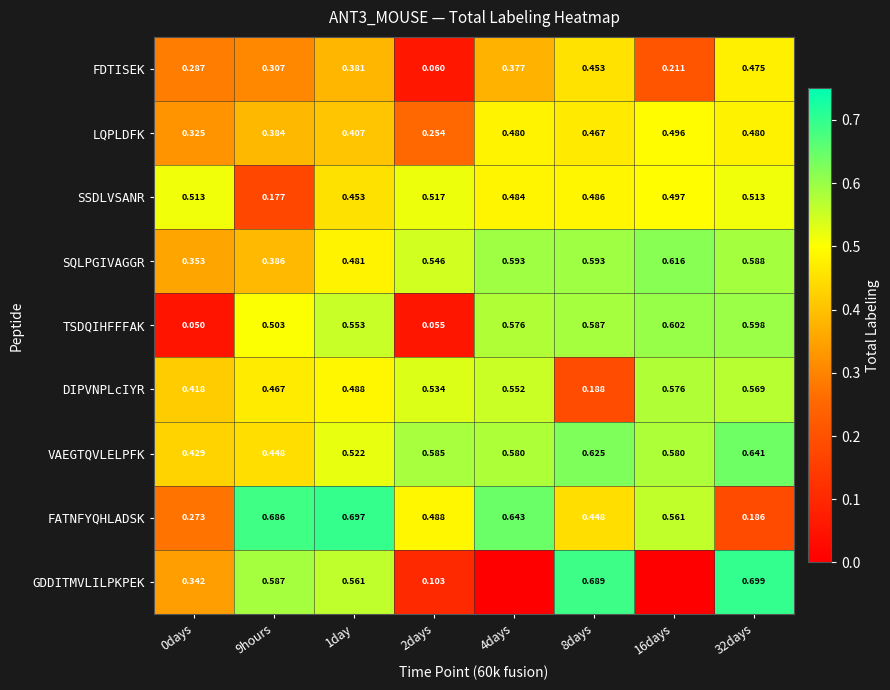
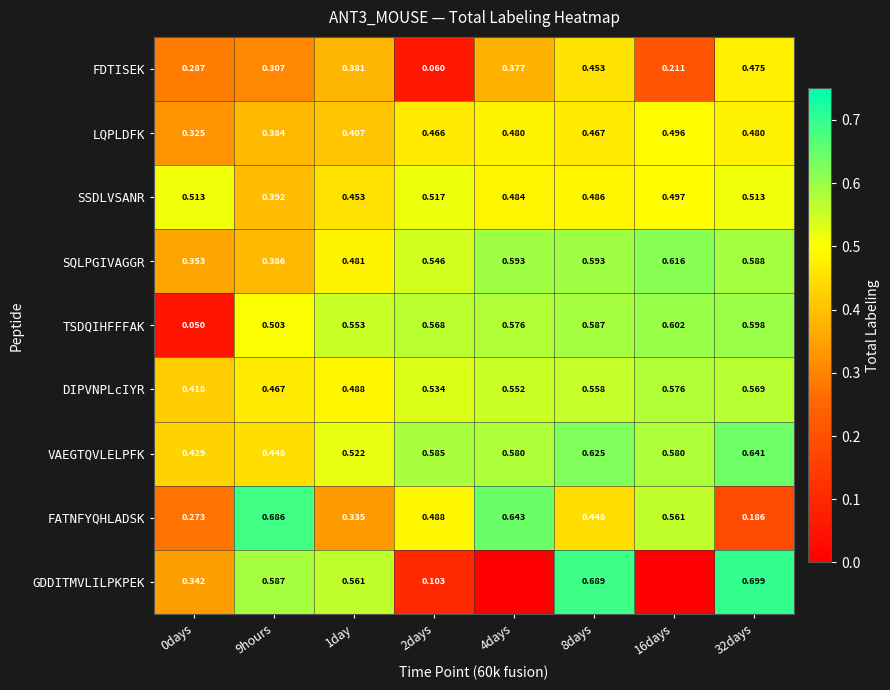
LQPLDFK, 2days: 0.254 -> 0.466
SSDLVSANR, 9hours: 0.177 -> 0.392
TSDQIHFFFAK, 2days: 0.055 -> 0.568
DIPVNPLcIYR, 8days: 0.188 -> 0.558
FATNFYQHLADSK, 1day: 0.697 -> 0.335
